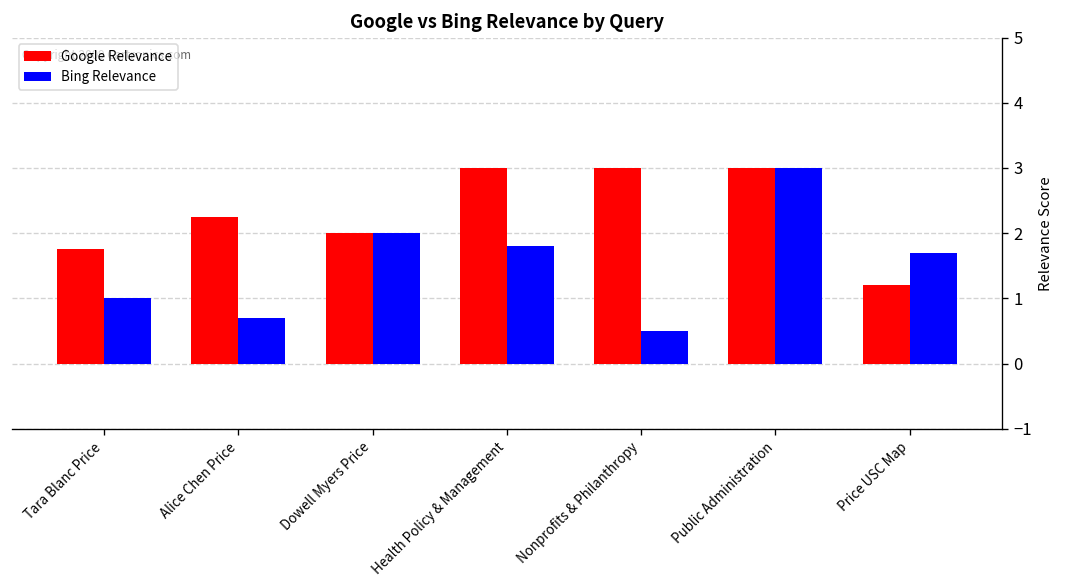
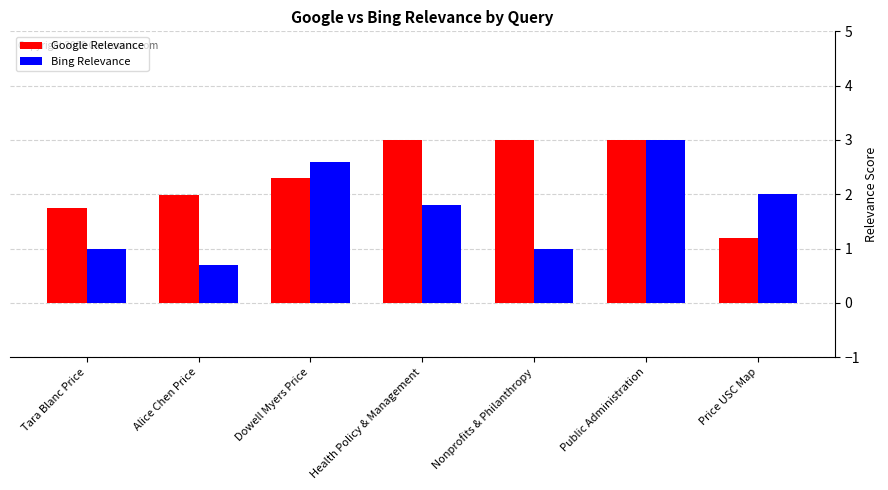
Google Relevance, Alice Chen Price: 2.3 -> 2.0
Google Relevance, Dowell Myers Price: 2.0 -> 2.3
Bing Relevance, Dowell Myers Price: 2.0 -> 2.6
Bing Relevance, Nonprofits & Philanthropy: 0.5 -> 1.0
Bing Relevance, Price USC Map: 1.7 -> 2.0
